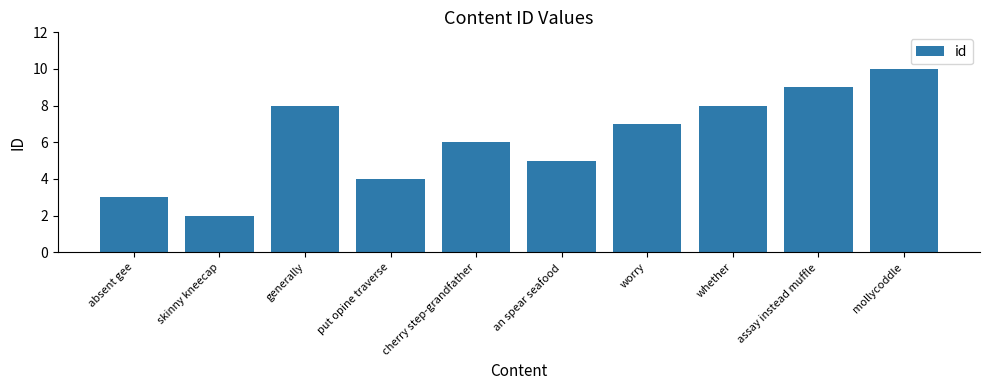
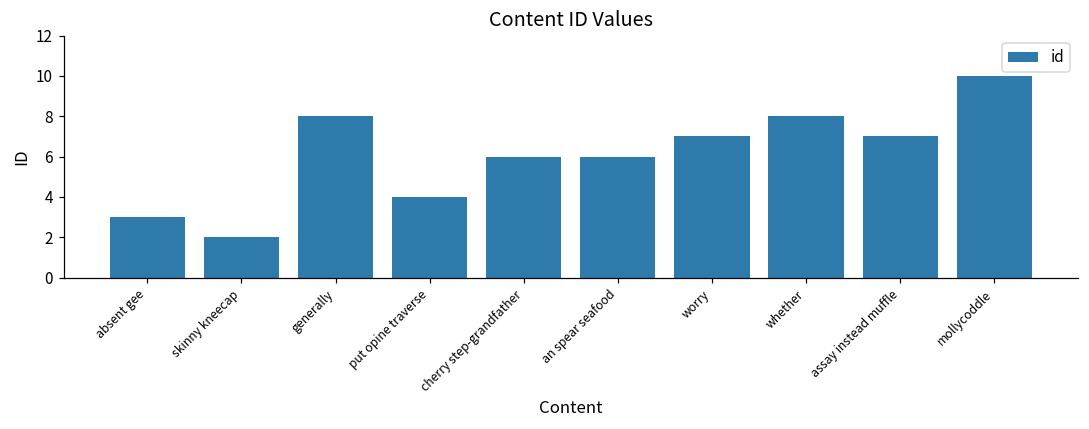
an spear seafood: 5 -> 6
assay instead muffle: 9 -> 7
